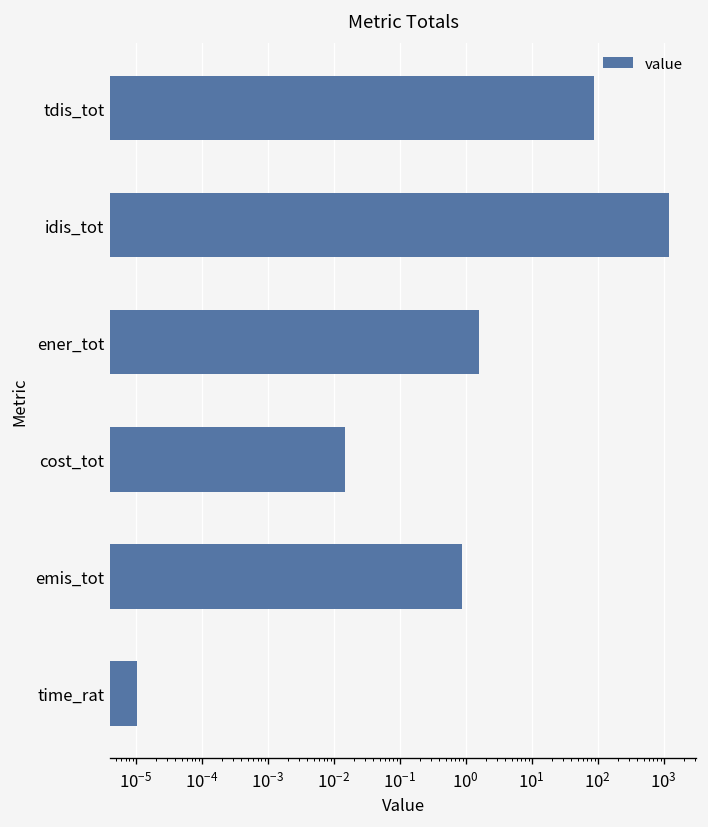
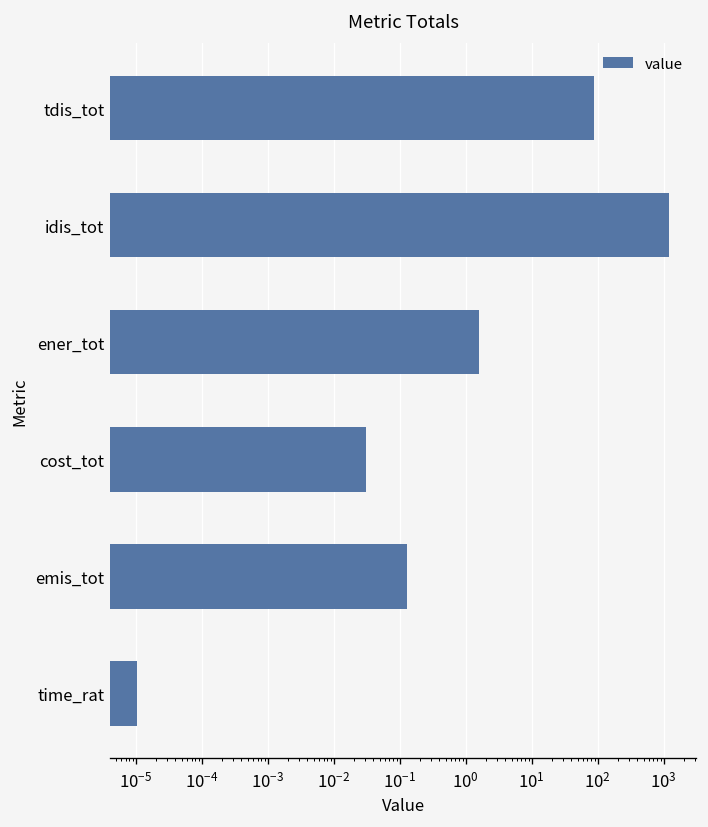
cost_tot: 0.015 -> 0.03
emis_tot: 0.9 -> 0.13
